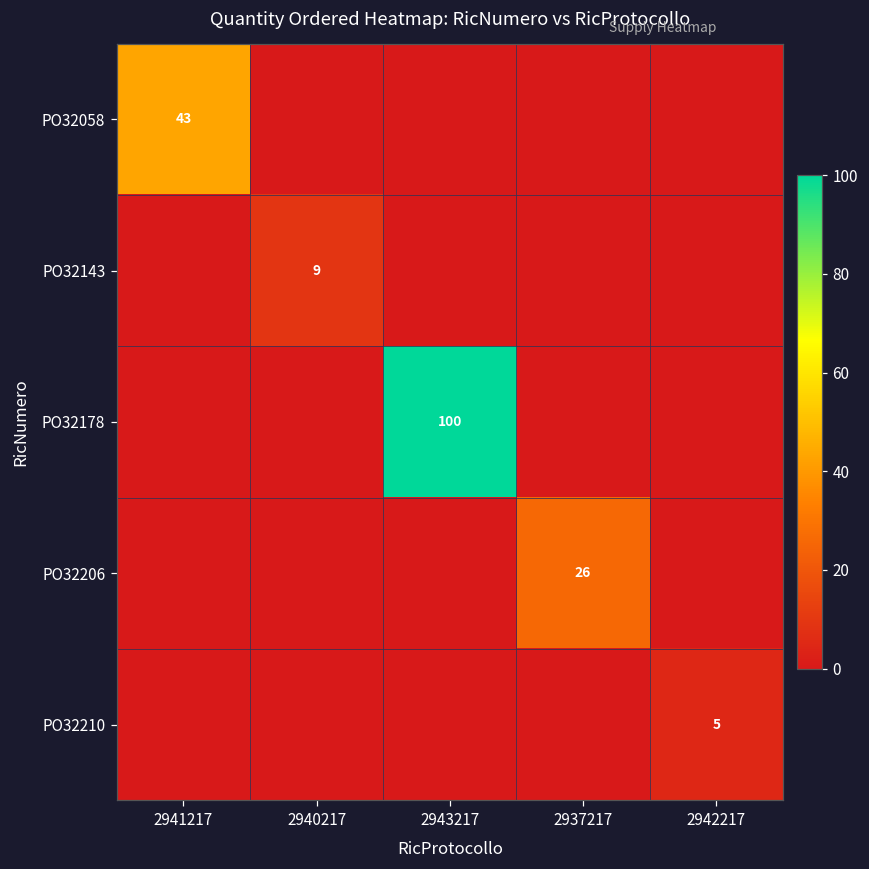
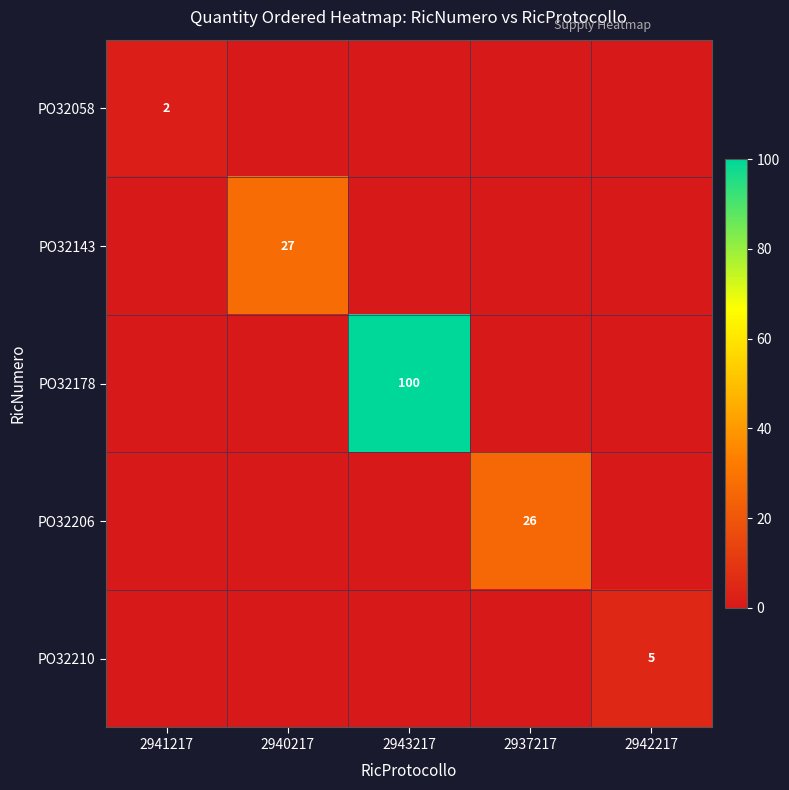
PO32058, 2941217: 43 -> 2
PO32143, 2940217: 9 -> 27
